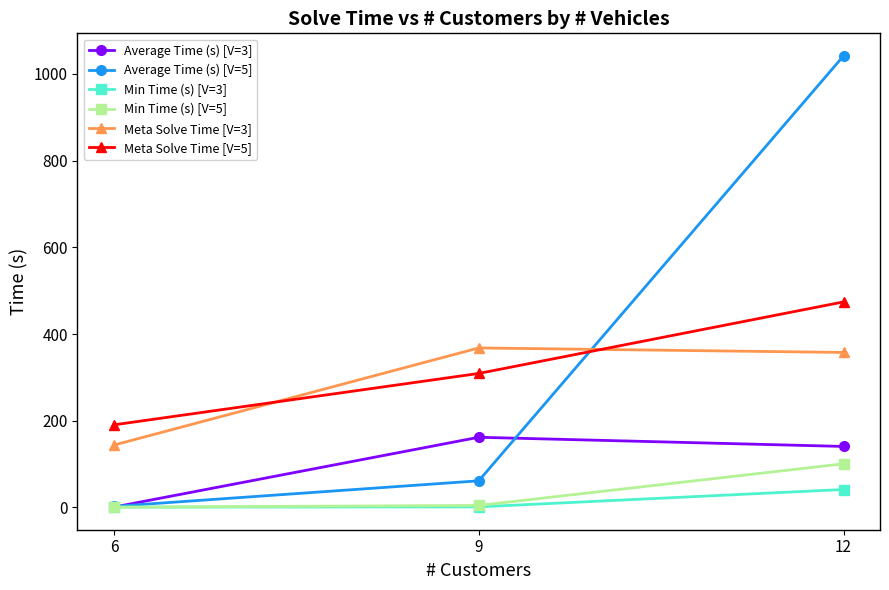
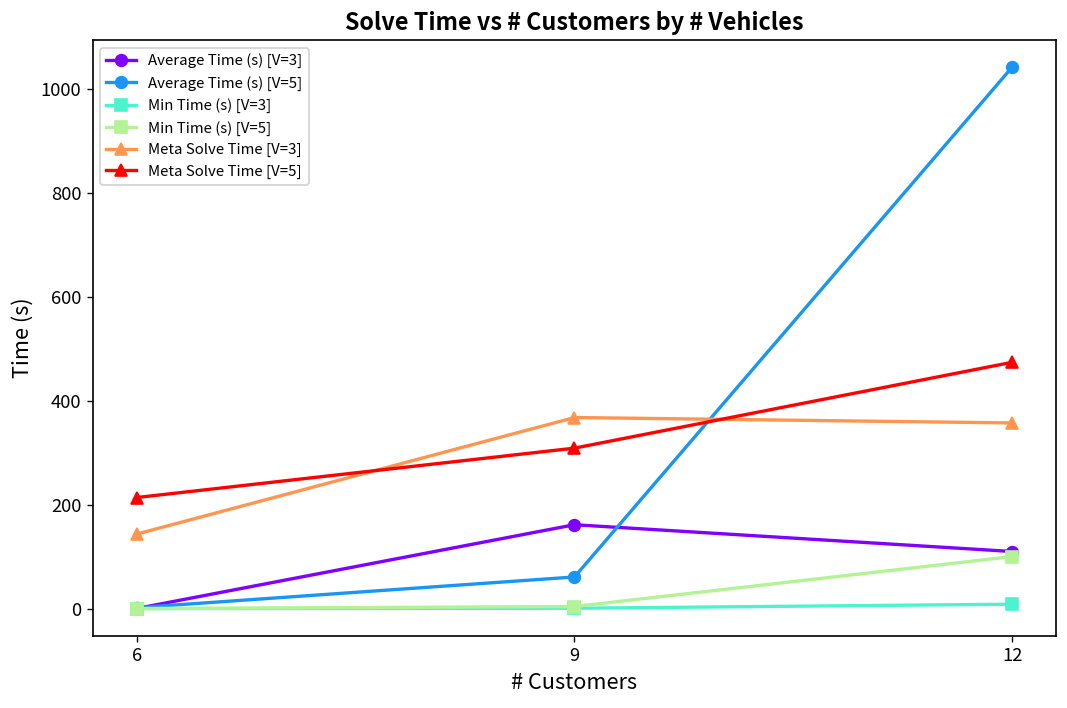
Meta Solve Time [V=5], 6: 190 -> 210
Average Time (s) [V=3], 12: 140 -> 110
Min Time (s) [V=3], 12: 40 -> 10
